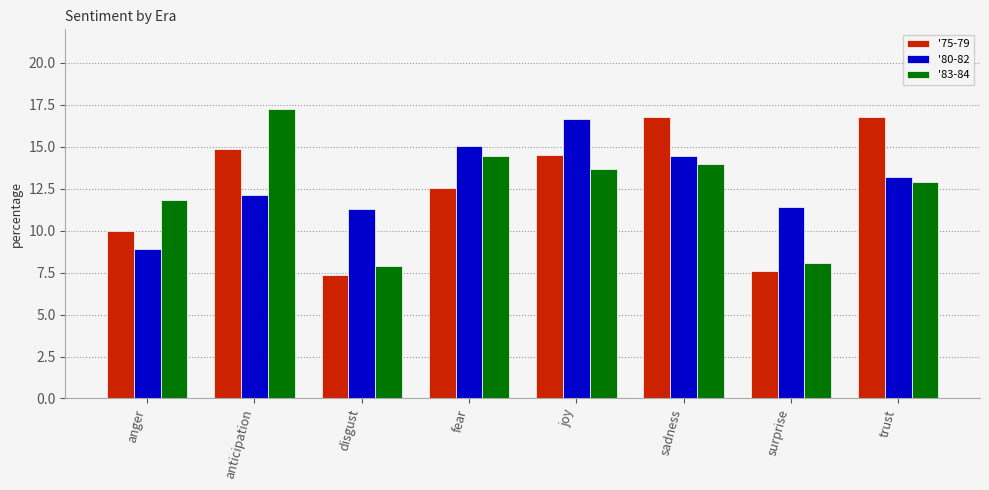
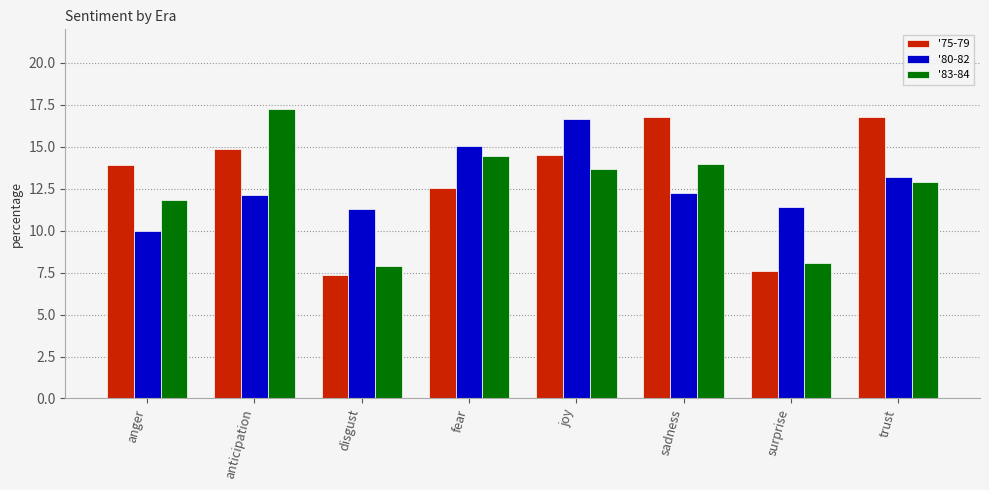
'75-79, anger: 10.0 -> 13.9
'80-82, anger: 8.9 -> 10.0
'80-82, sadness: 14.5 -> 12.3
